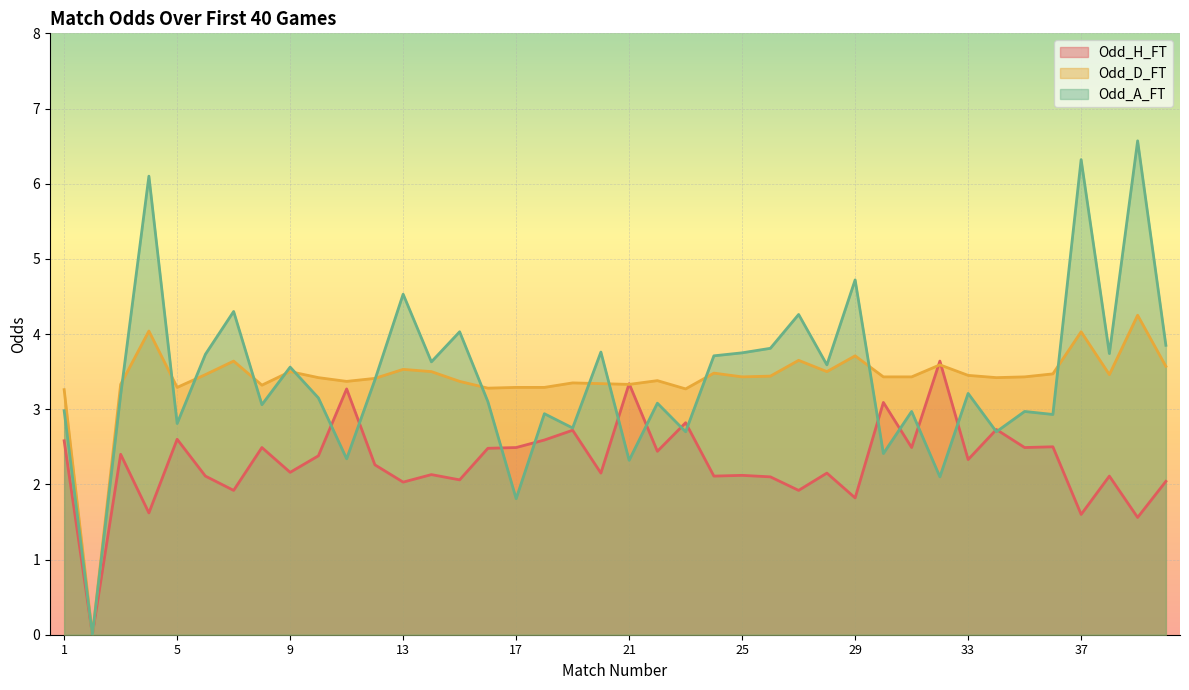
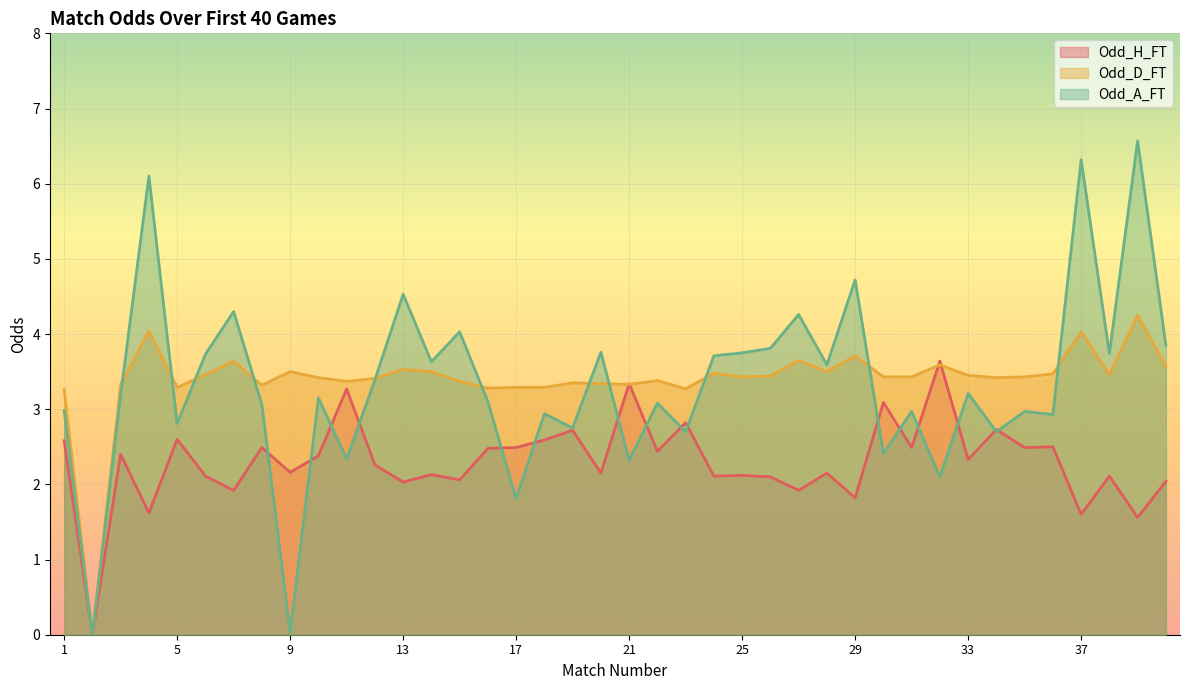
Odd_A_FT, 9: 3.6 -> 0.0
